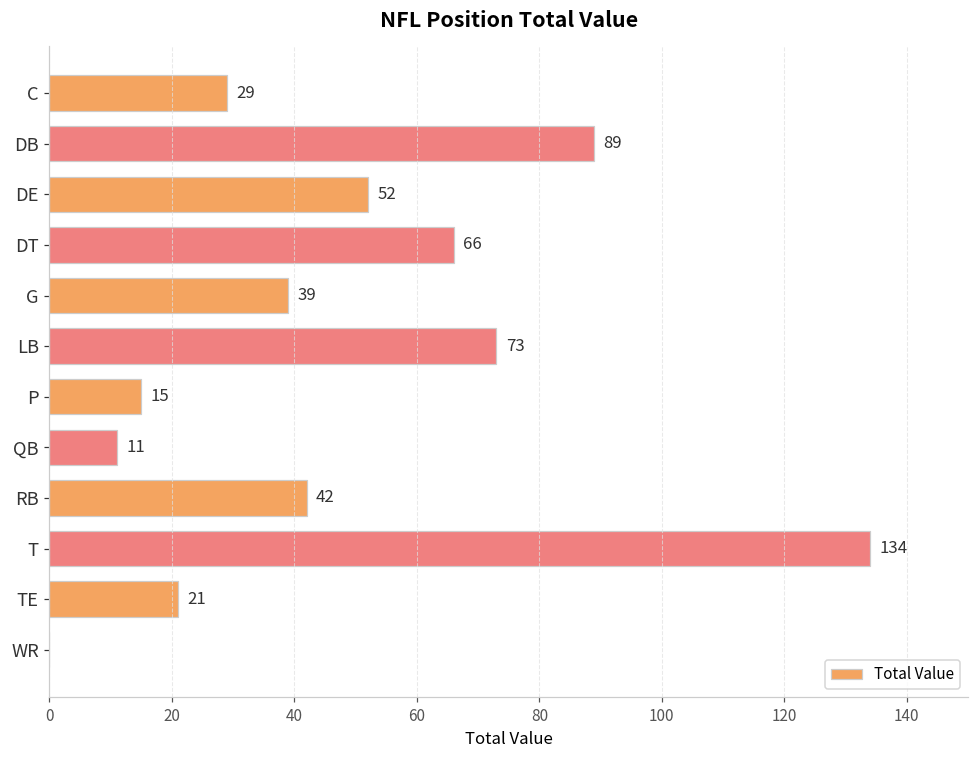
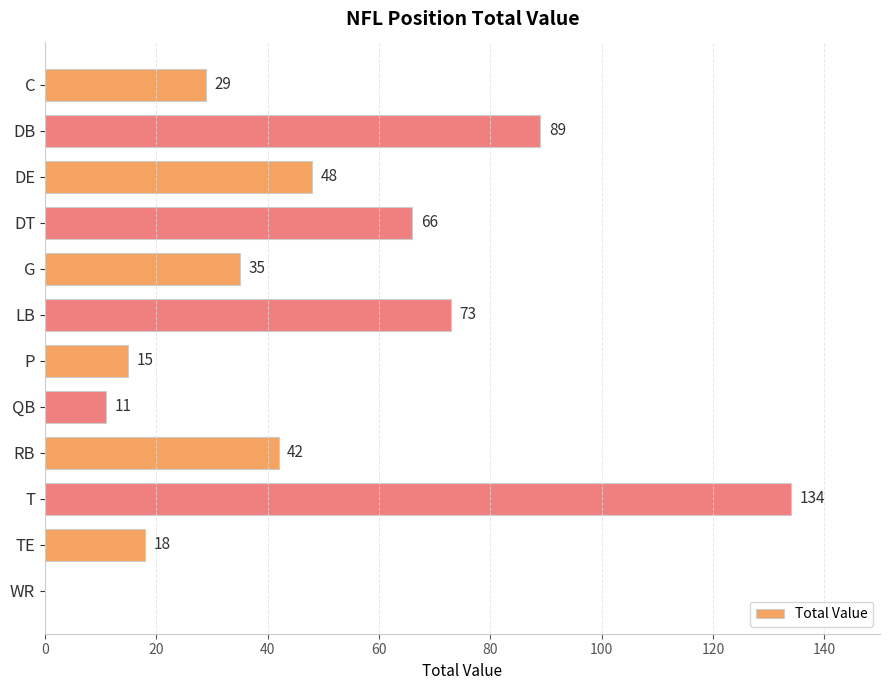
DE: 52 -> 48
G: 39 -> 35
TE: 21 -> 18
